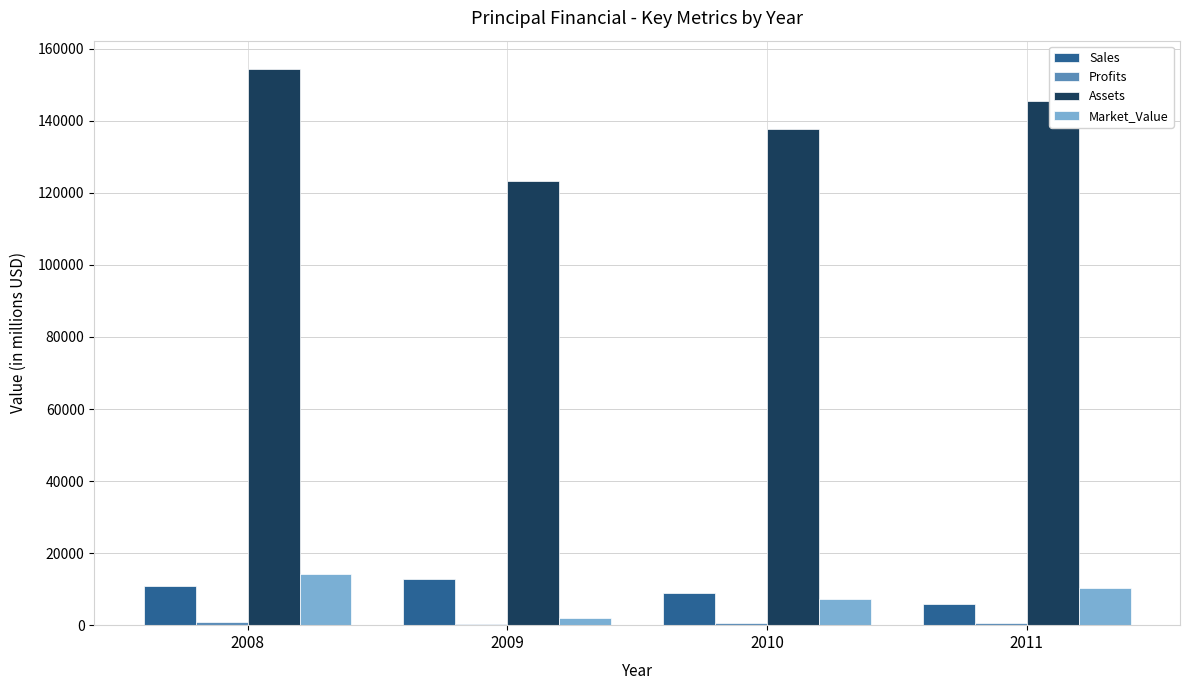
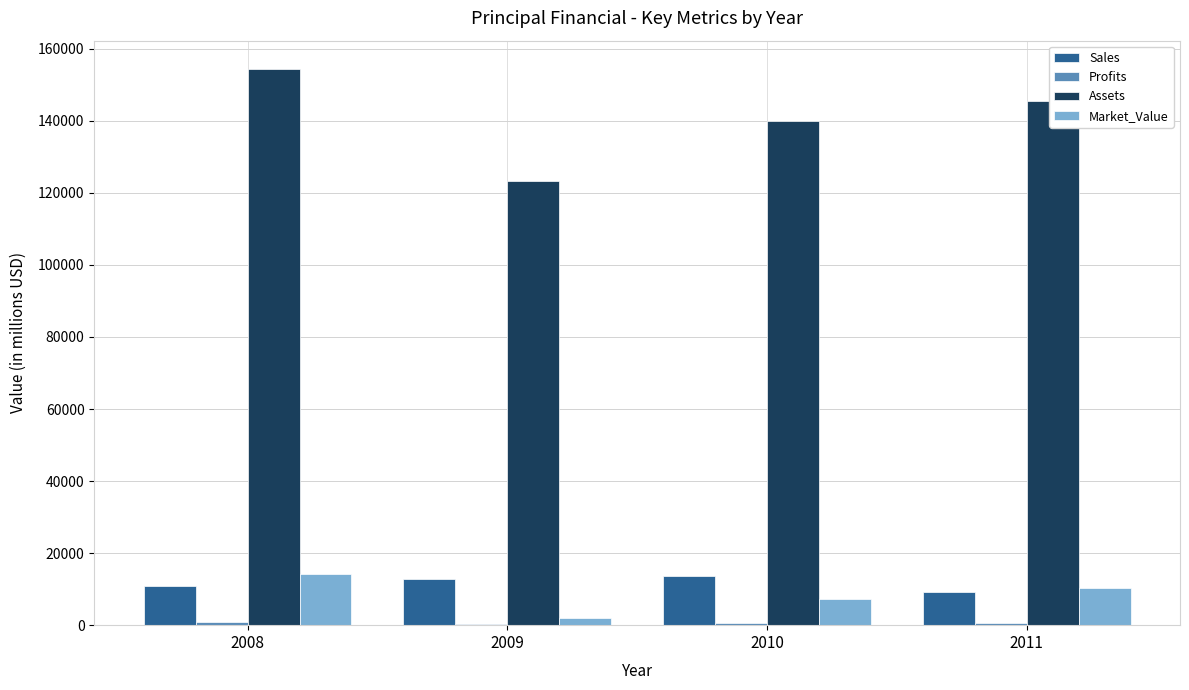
Sales, 2010: 9000 -> 14000
Assets, 2010: 138000 -> 140000
Sales, 2011: 6000 -> 9000
